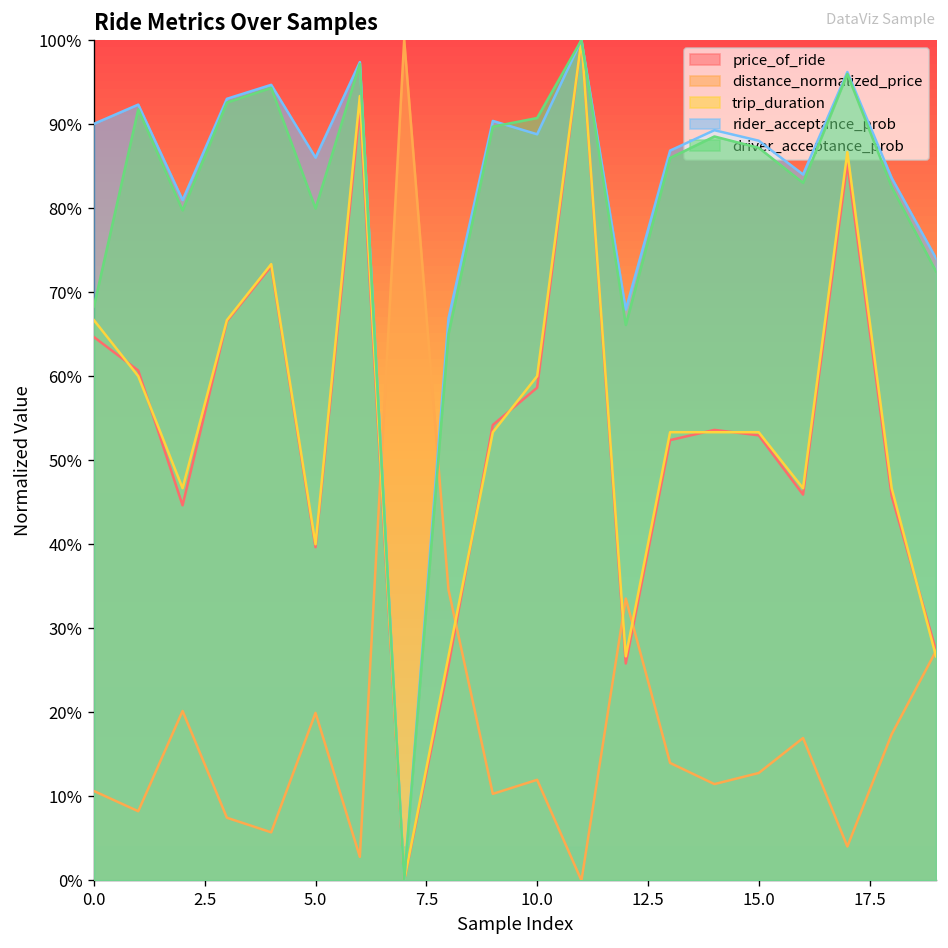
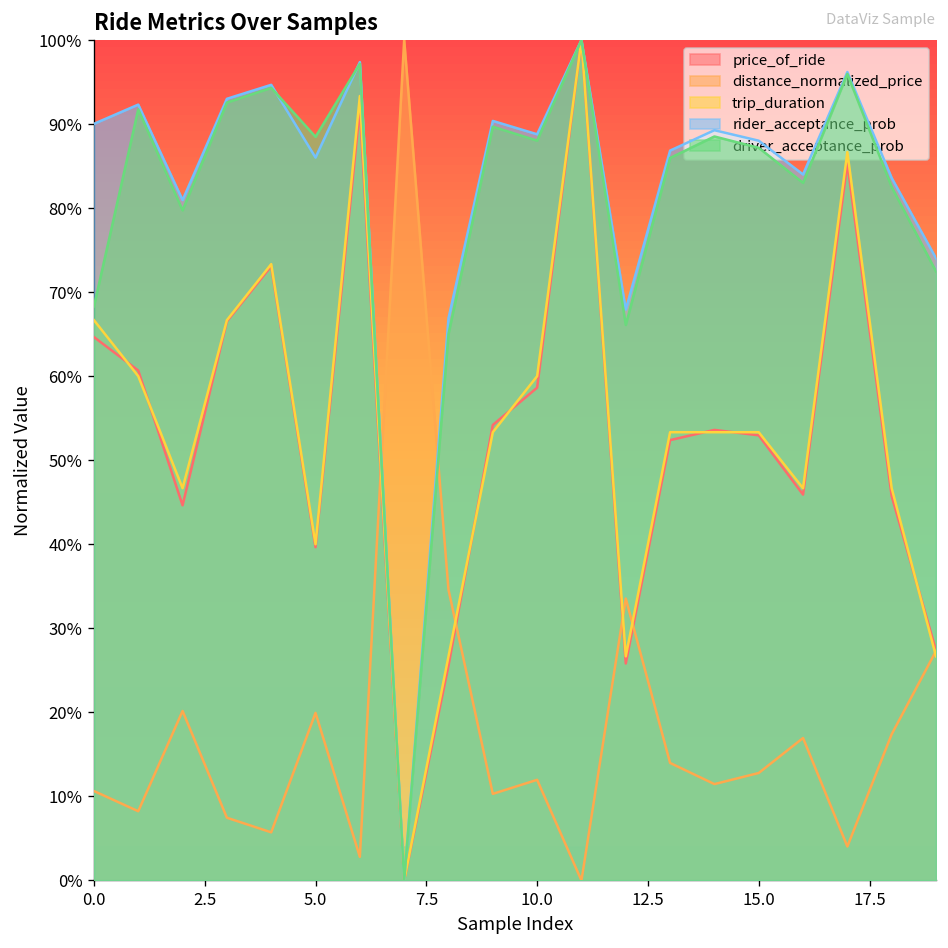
driver_acceptance_prob, 5.0: 80% -> 88%
driver_acceptance_prob, 10.0: 91% -> 88%
